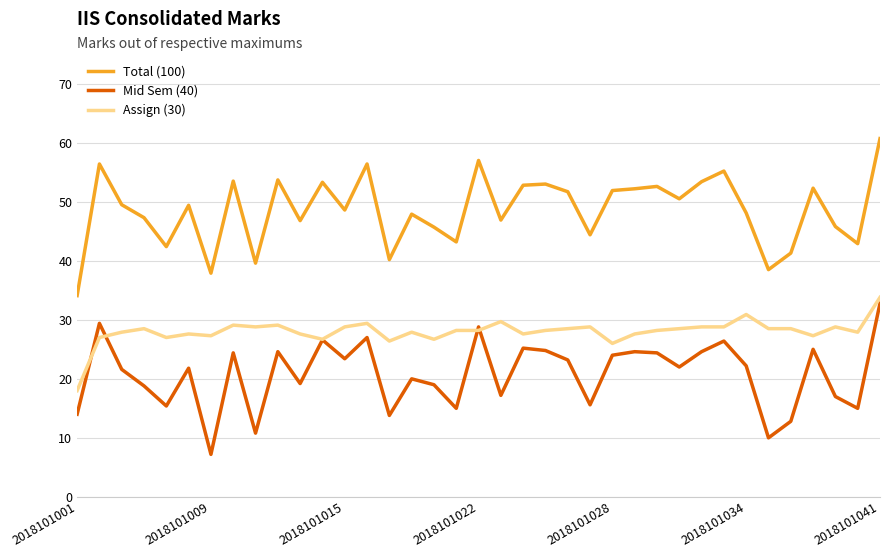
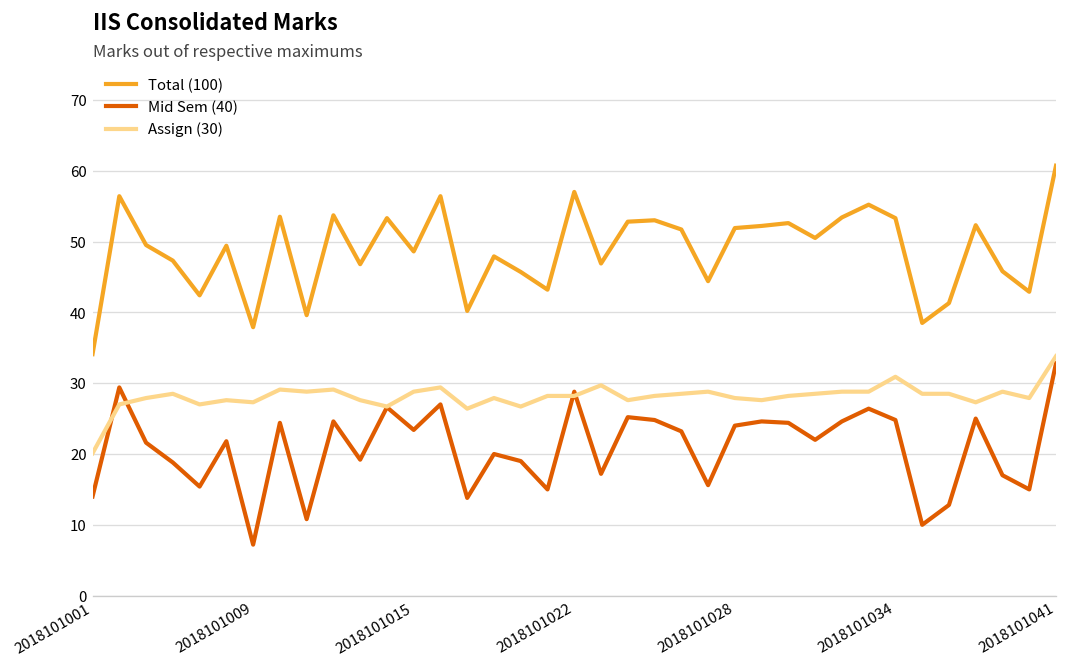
Assign (30), 2018101001: 18 -> 20
Assign (30), 2018101028: 26 -> 28
Total (100), 2018101034: 48 -> 53
Mid Sem (40), 2018101034: 22 -> 25
